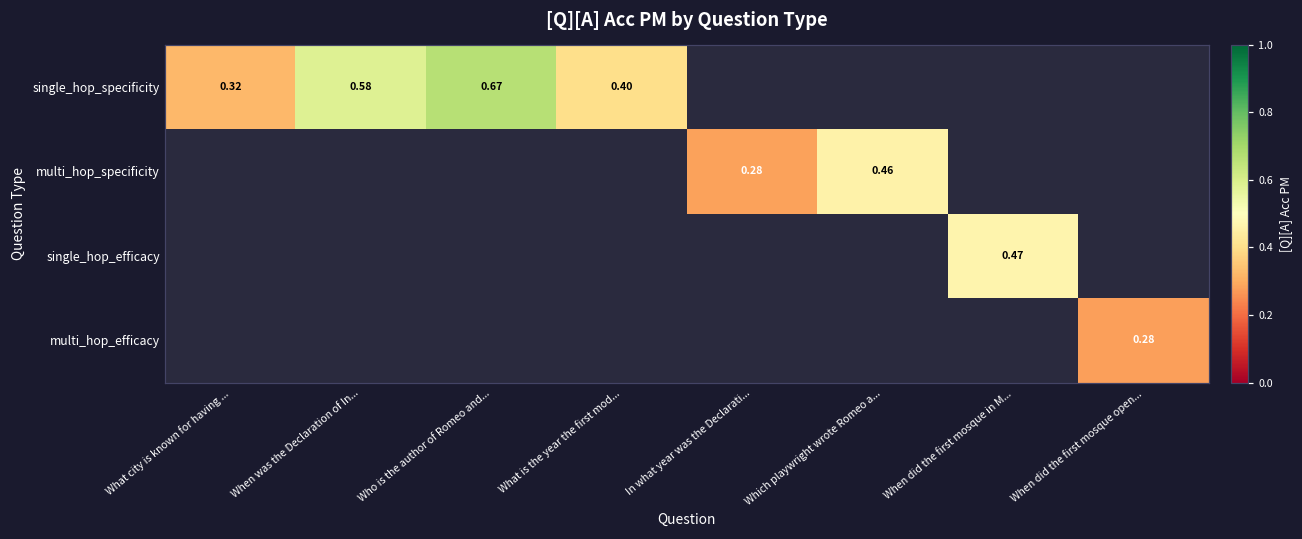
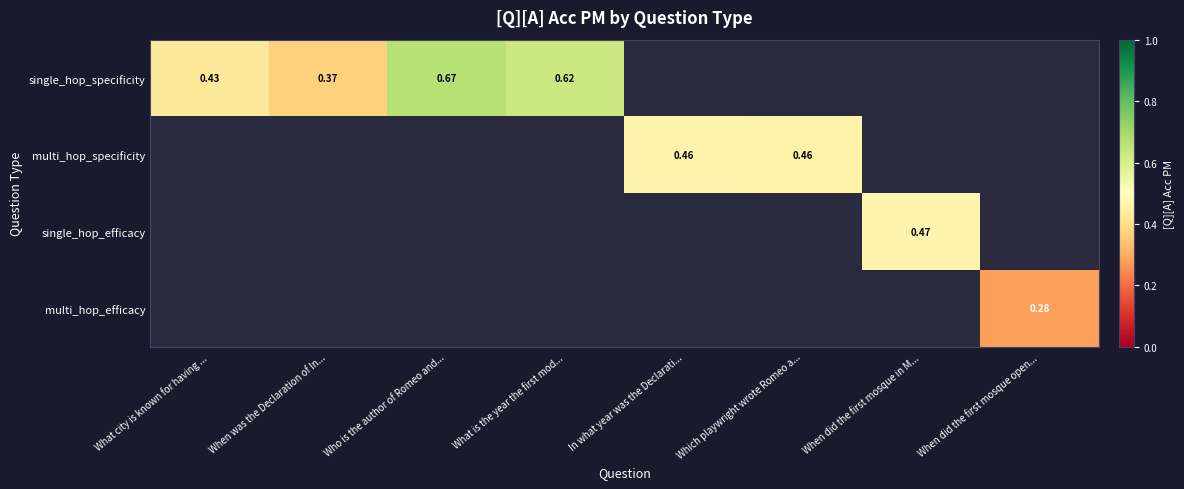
single_hop_specificity, What city is known for having ...: 0.32 -> 0.43
single_hop_specificity, When was the Declaration of In...: 0.58 -> 0.37
single_hop_specificity, What is the year the first mod...: 0.40 -> 0.62
multi_hop_specificity, In what year was the Declarati...: 0.28 -> 0.46
